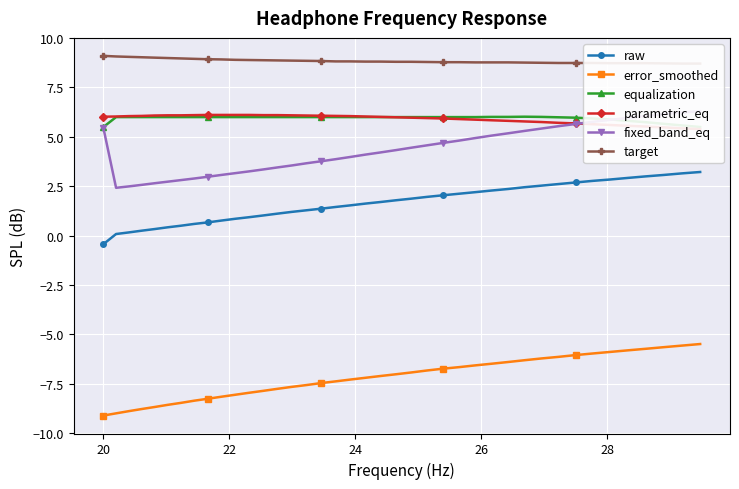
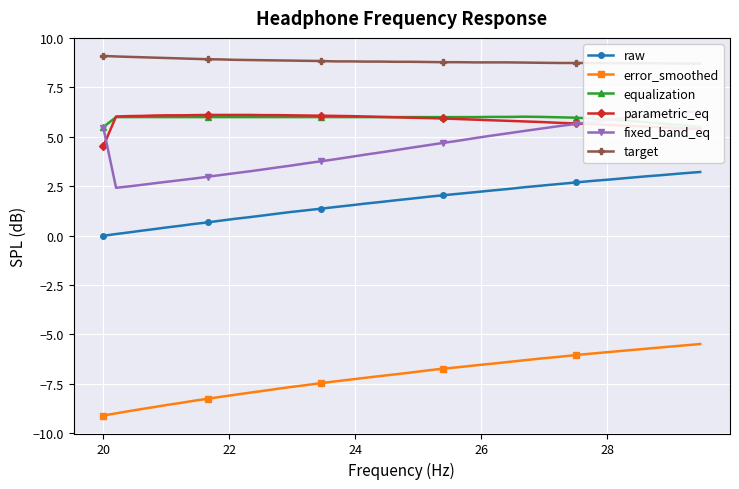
raw, 20: -0.4 -> 0.0
parametric_eq, 20: 6.0 -> 4.6
